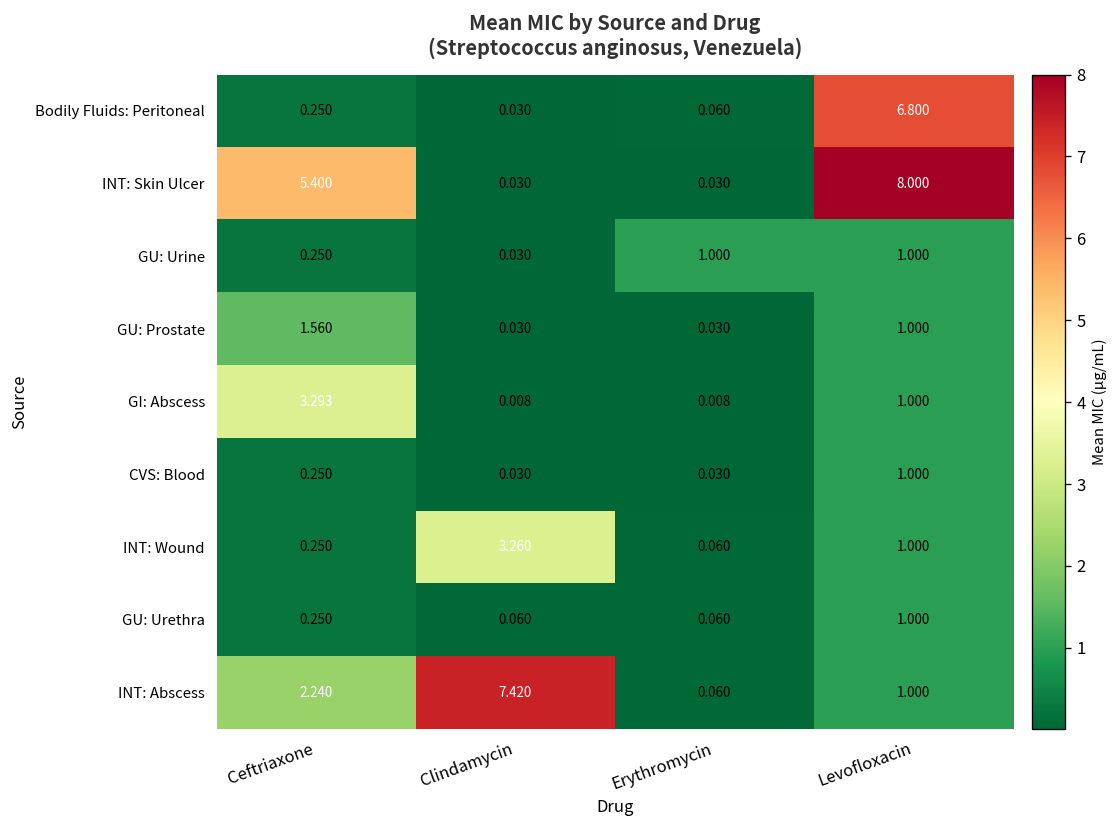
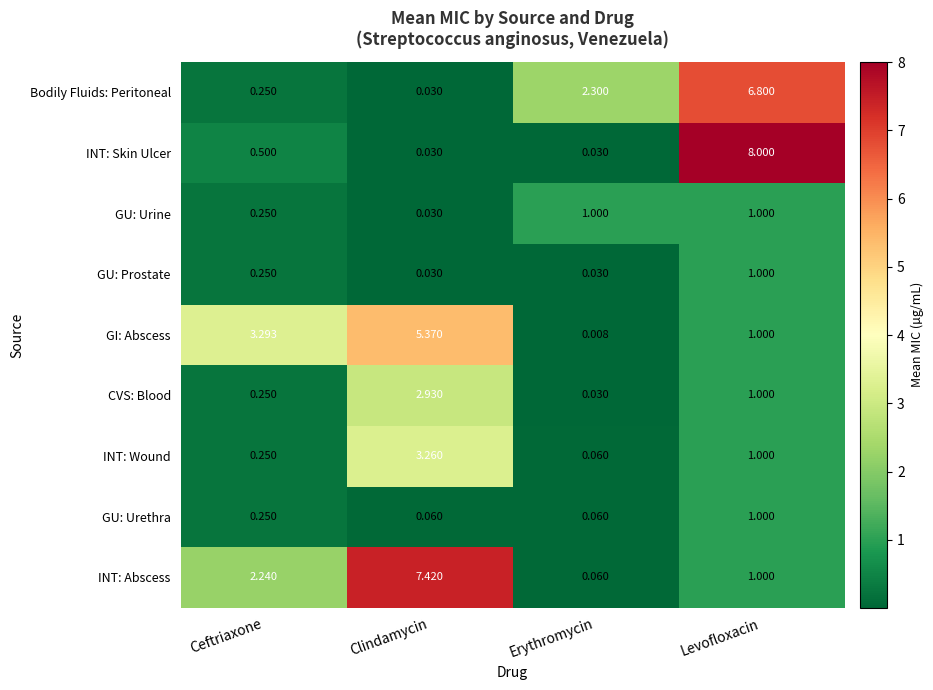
Bodily Fluids: Peritoneal, Erythromycin: 0.060 -> 2.300
INT: Skin Ulcer, Ceftriaxone: 5.400 -> 0.500
GU: Prostate, Ceftriaxone: 1.560 -> 0.250
GI: Abscess, Clindamycin: 0.008 -> 5.370
CVS: Blood, Clindamycin: 0.030 -> 2.930
